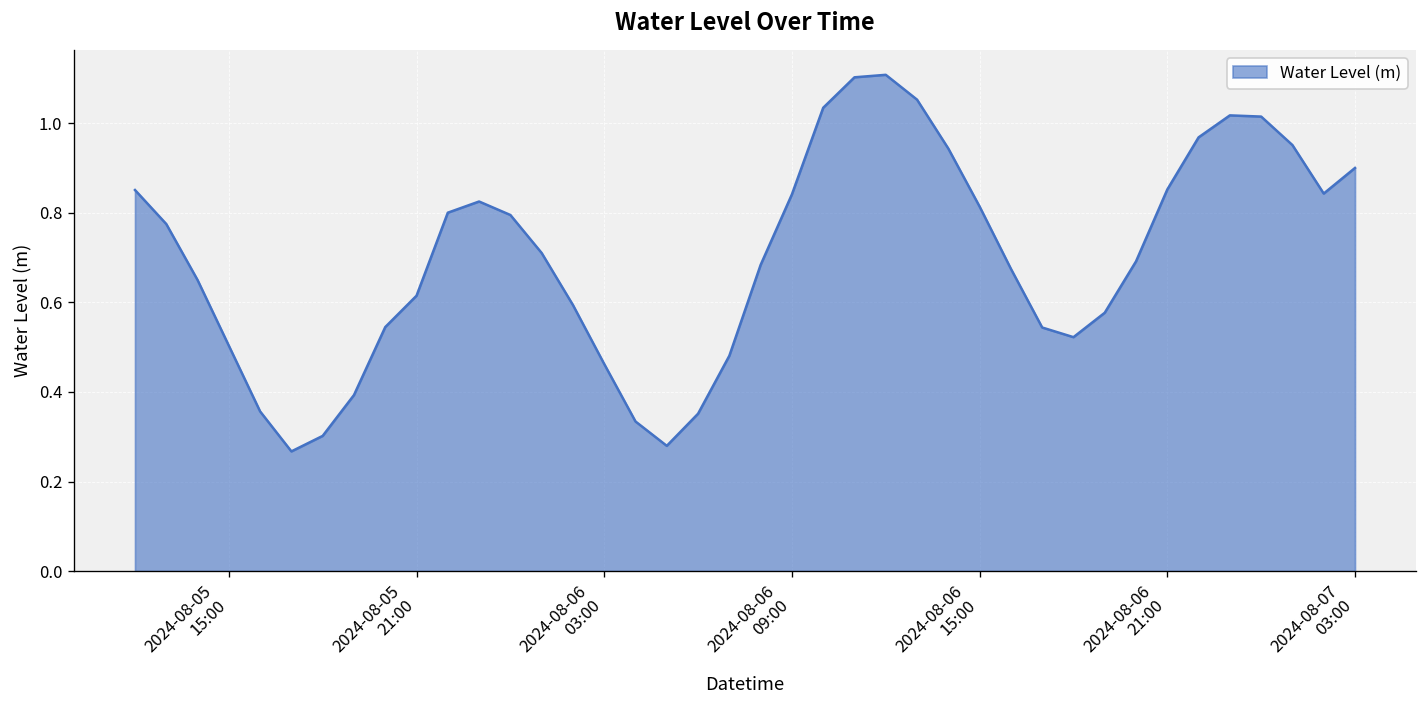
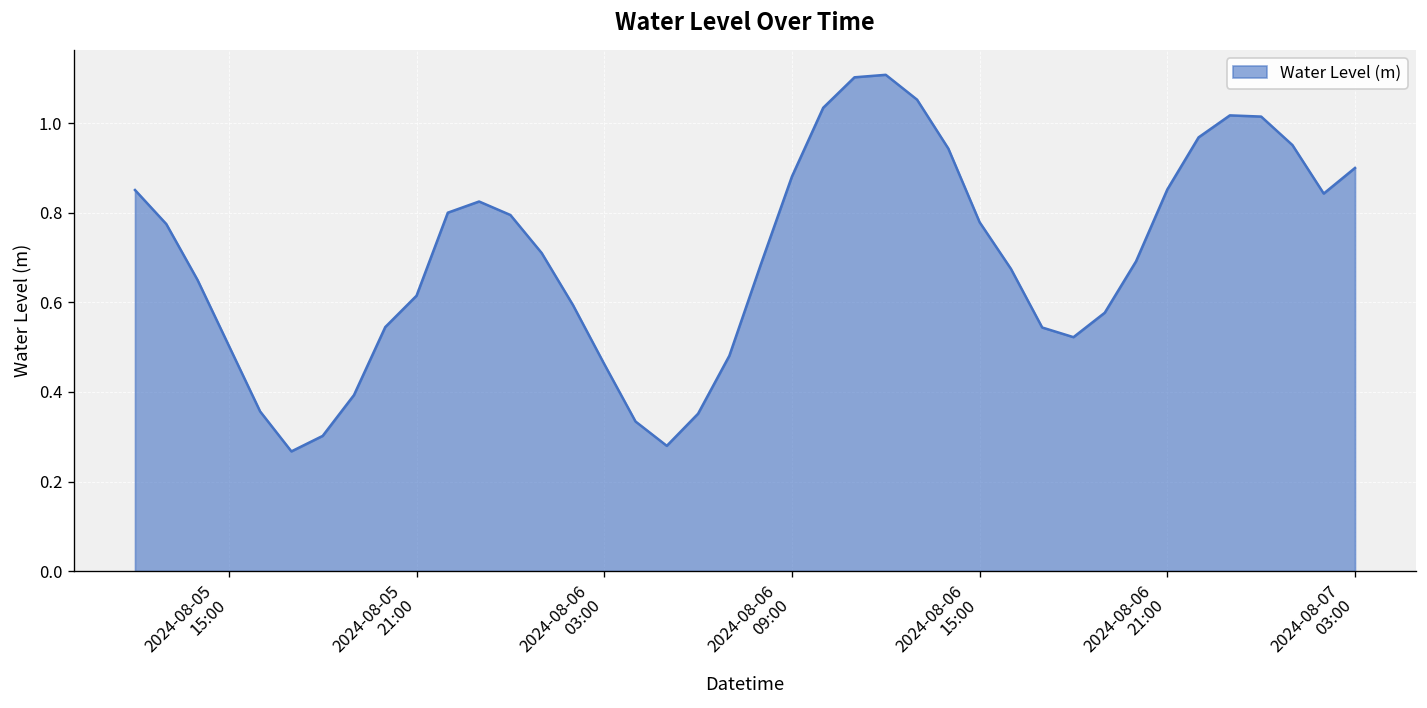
2024-08-06 09:00: 0.84 -> 0.88
2024-08-06 15:00: 0.81 -> 0.78
